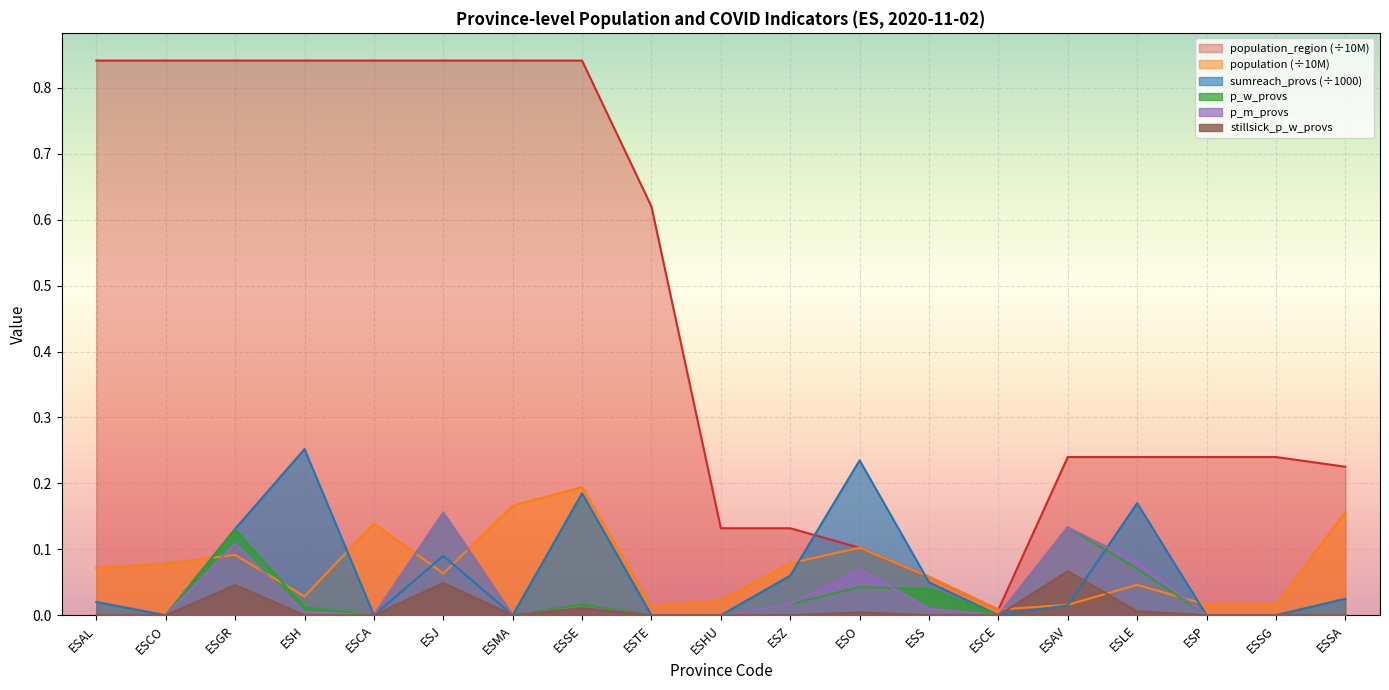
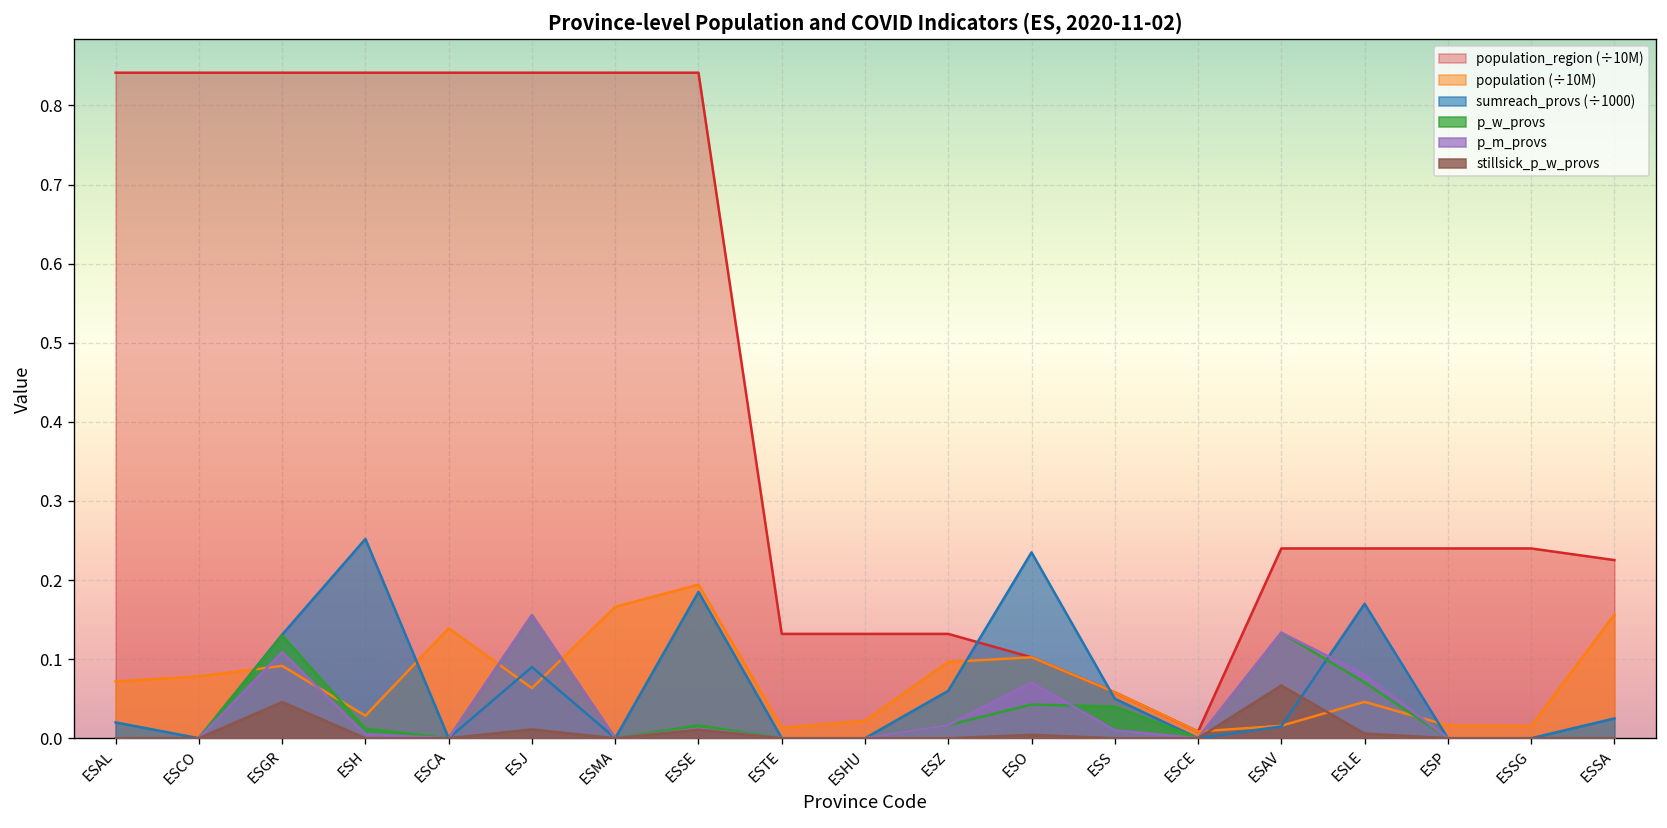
stillsick_p_w_provs, ESJ: 0.05 -> 0.01
population_region (÷10M), ESTE: 0.62 -> 0.13
population (÷10M), ESZ: 0.08 -> 0.10
